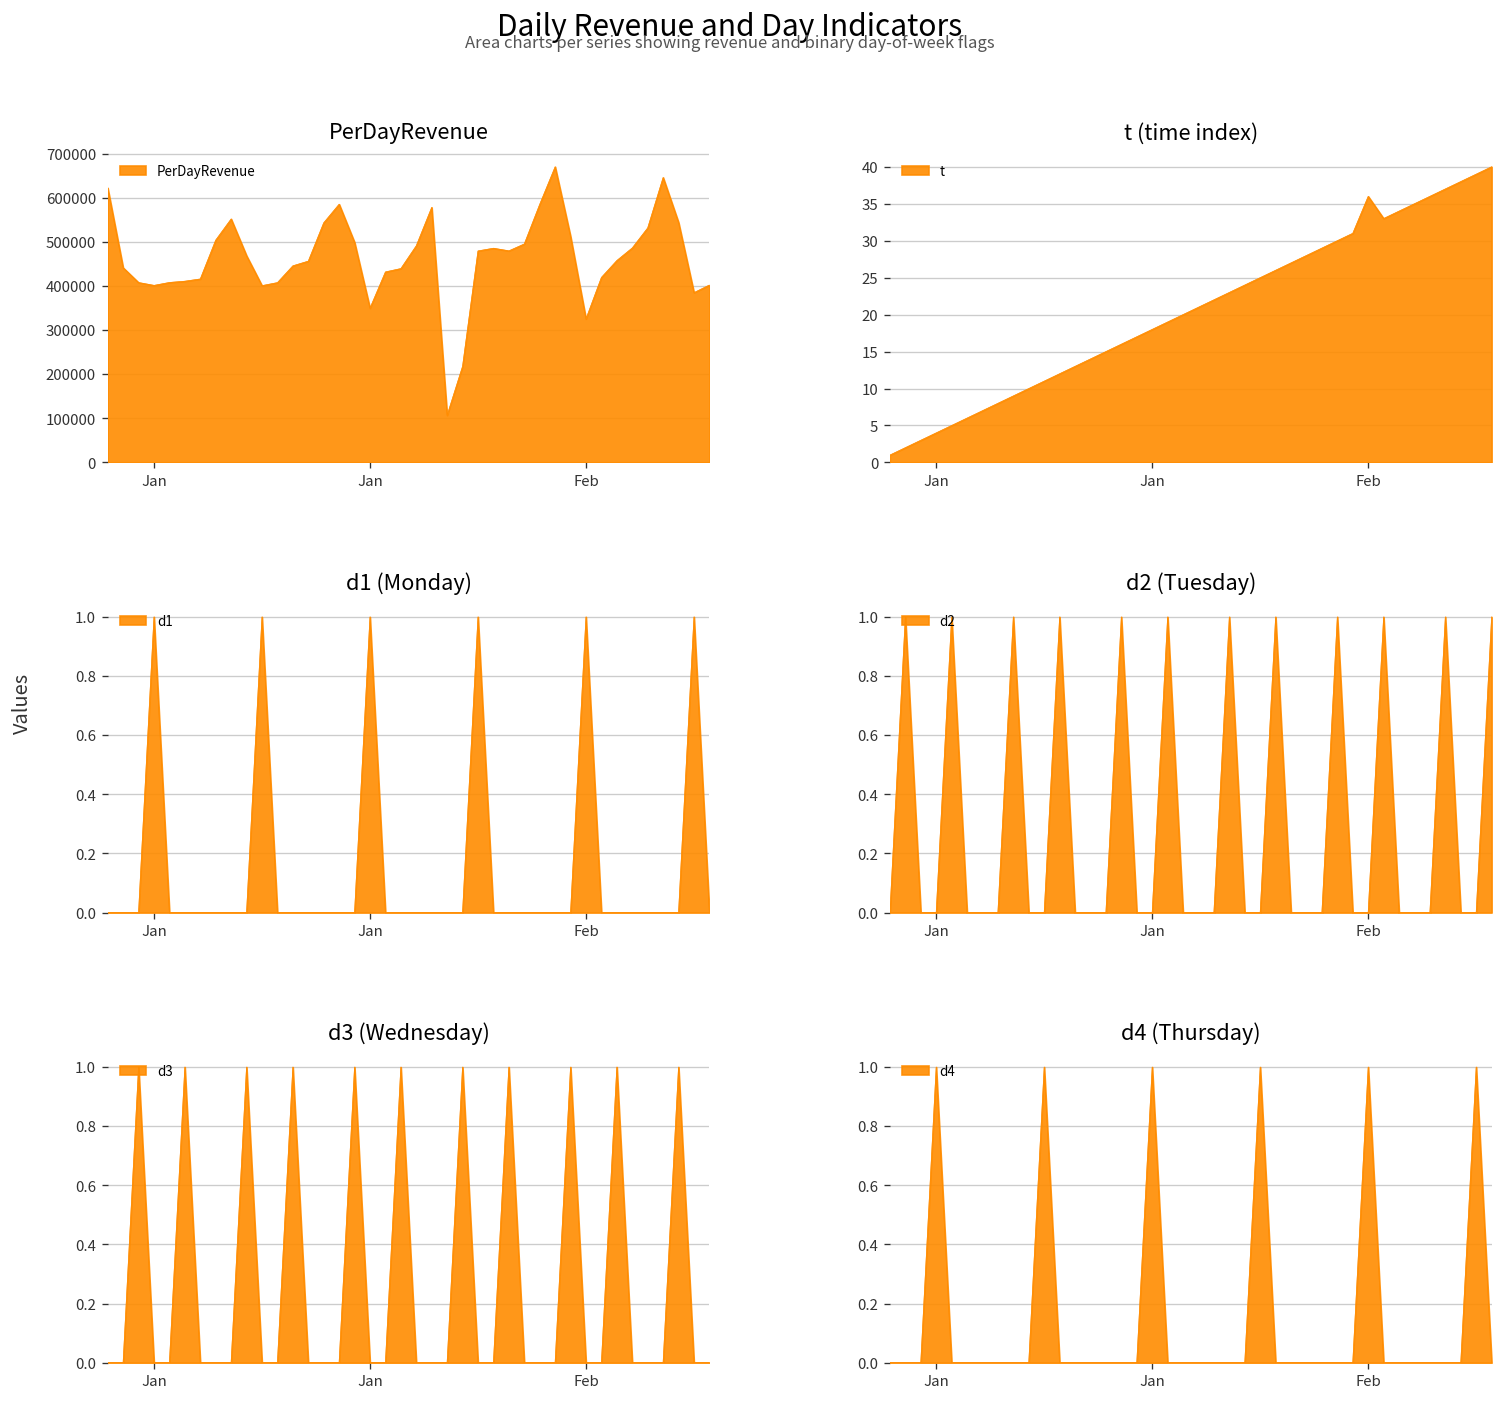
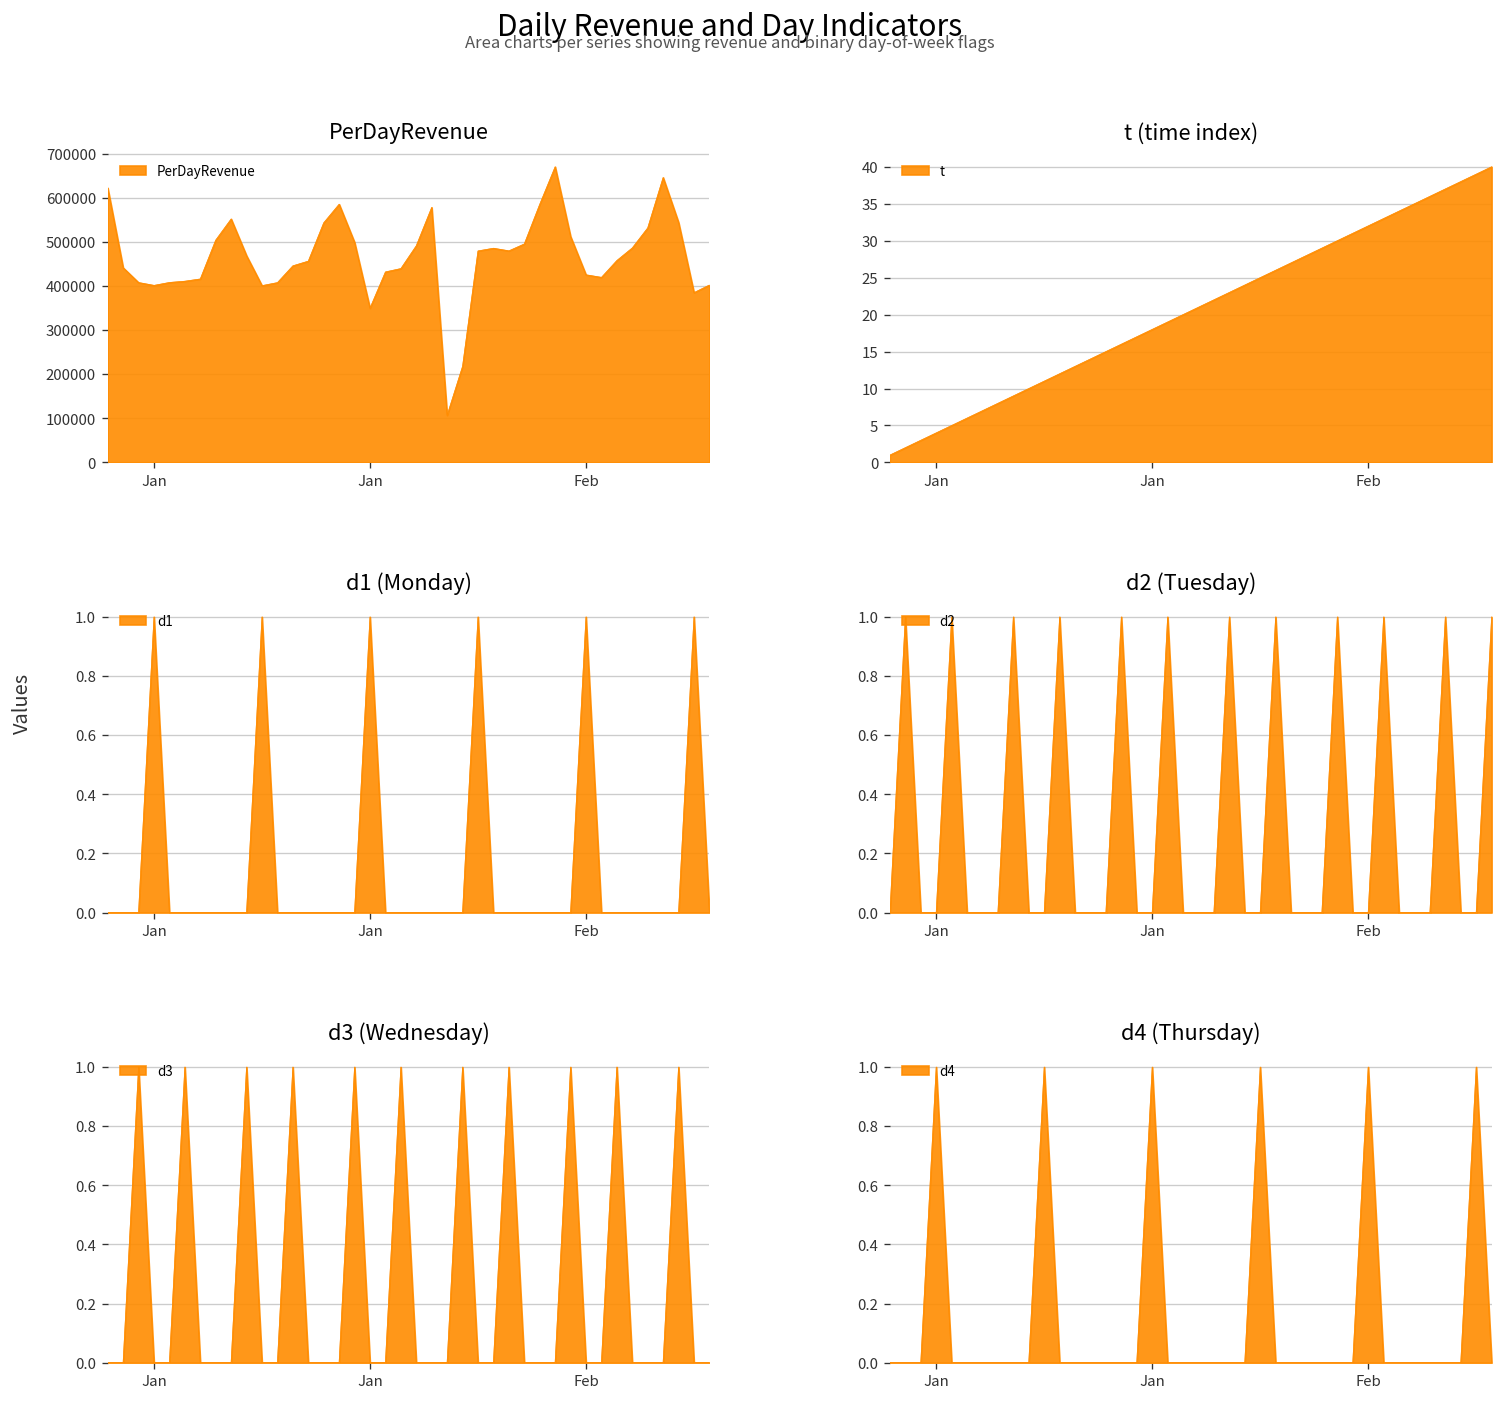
PerDayRevenue, Feb: 330000 -> 430000
t (time index), Feb: 36 -> 32
